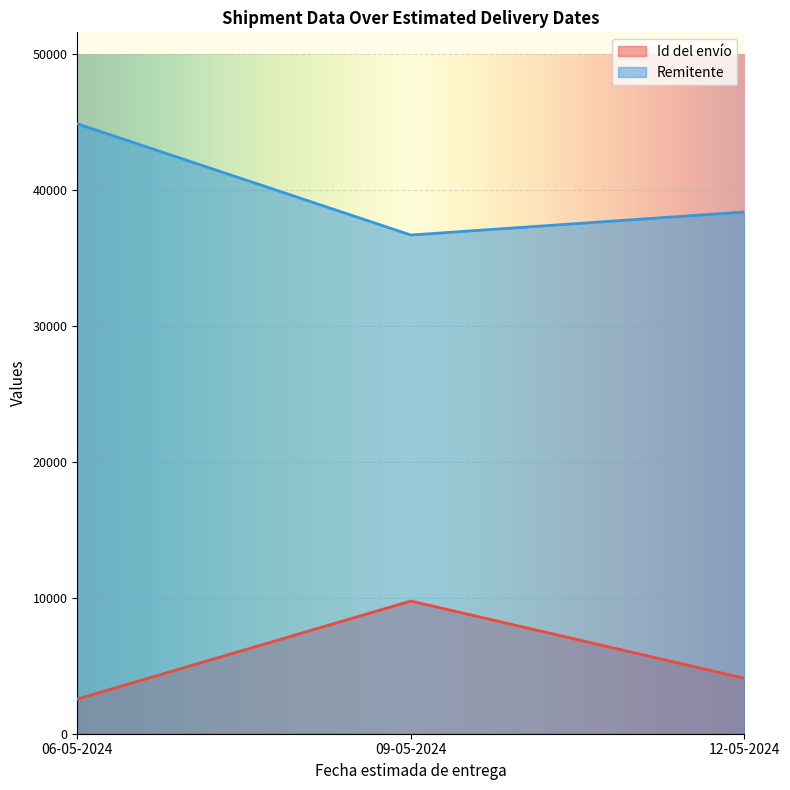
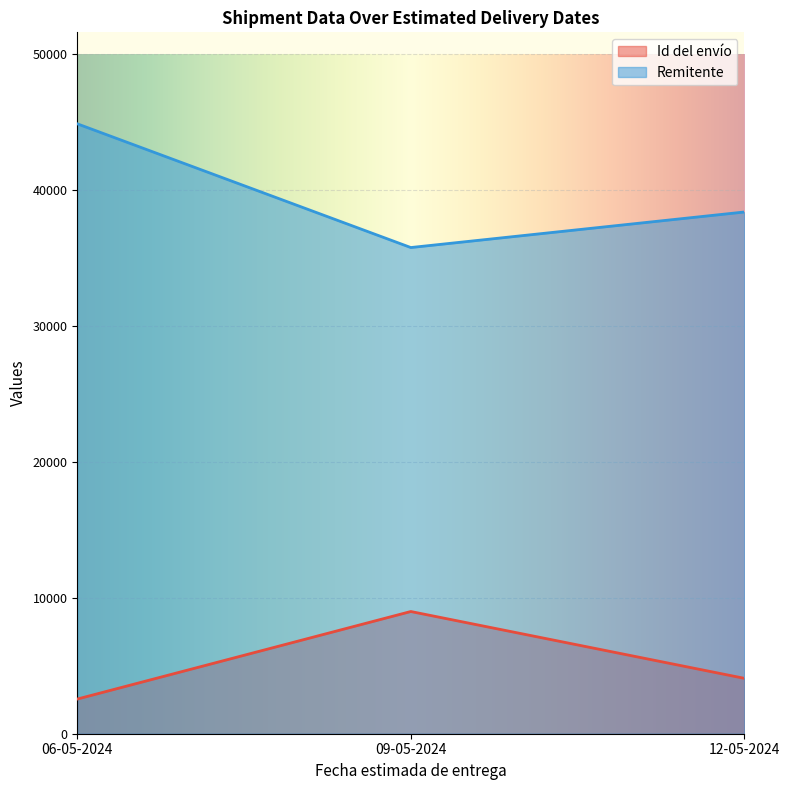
Id del envío, 09-05-2024: 9800 -> 9000
Remitente, 09-05-2024: 36700 -> 35800
